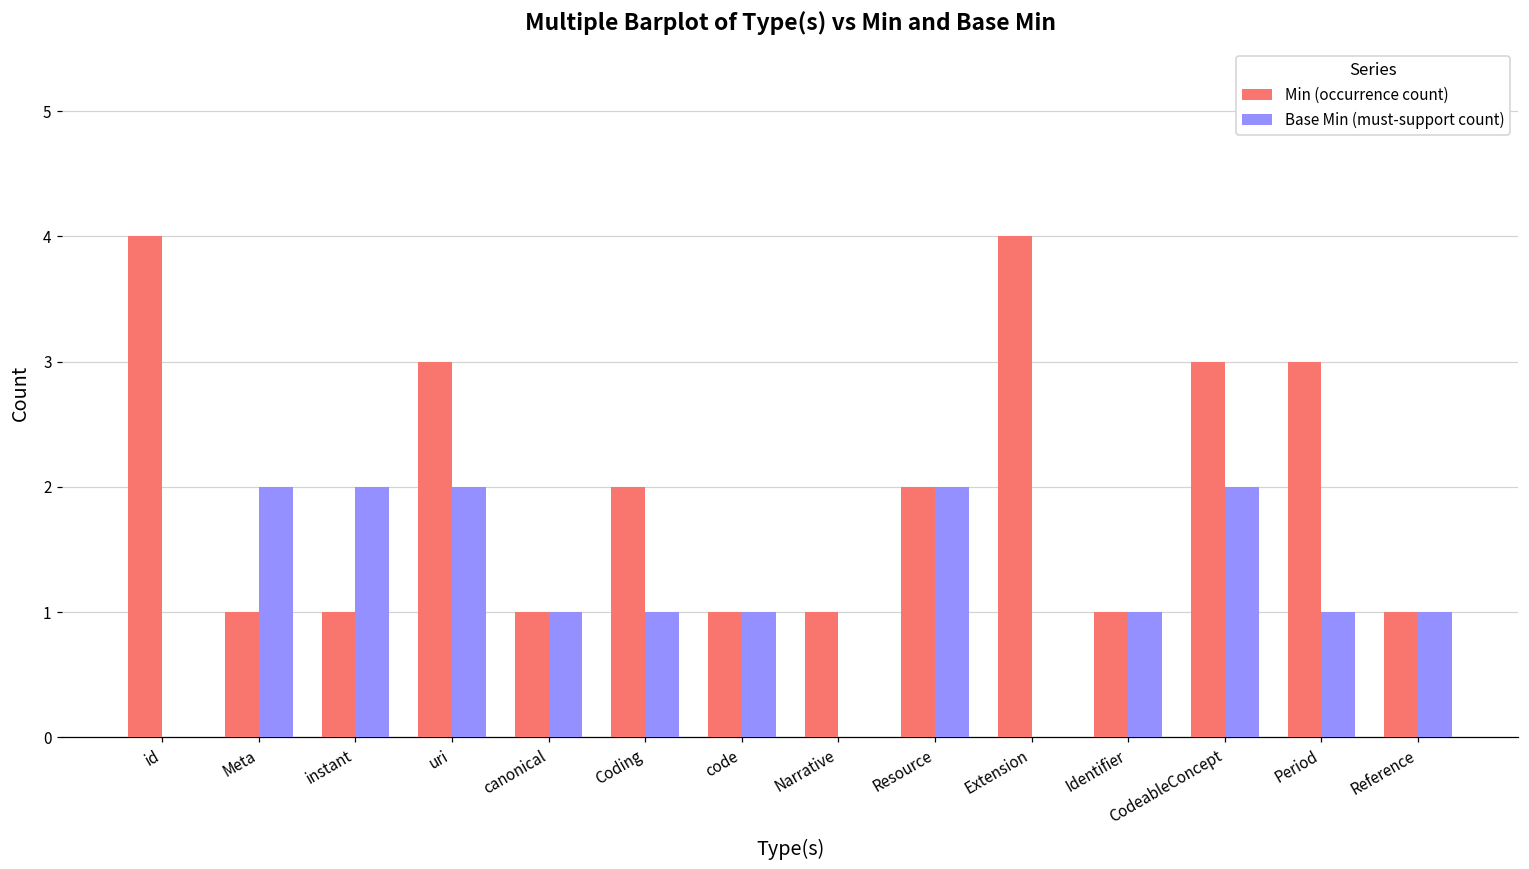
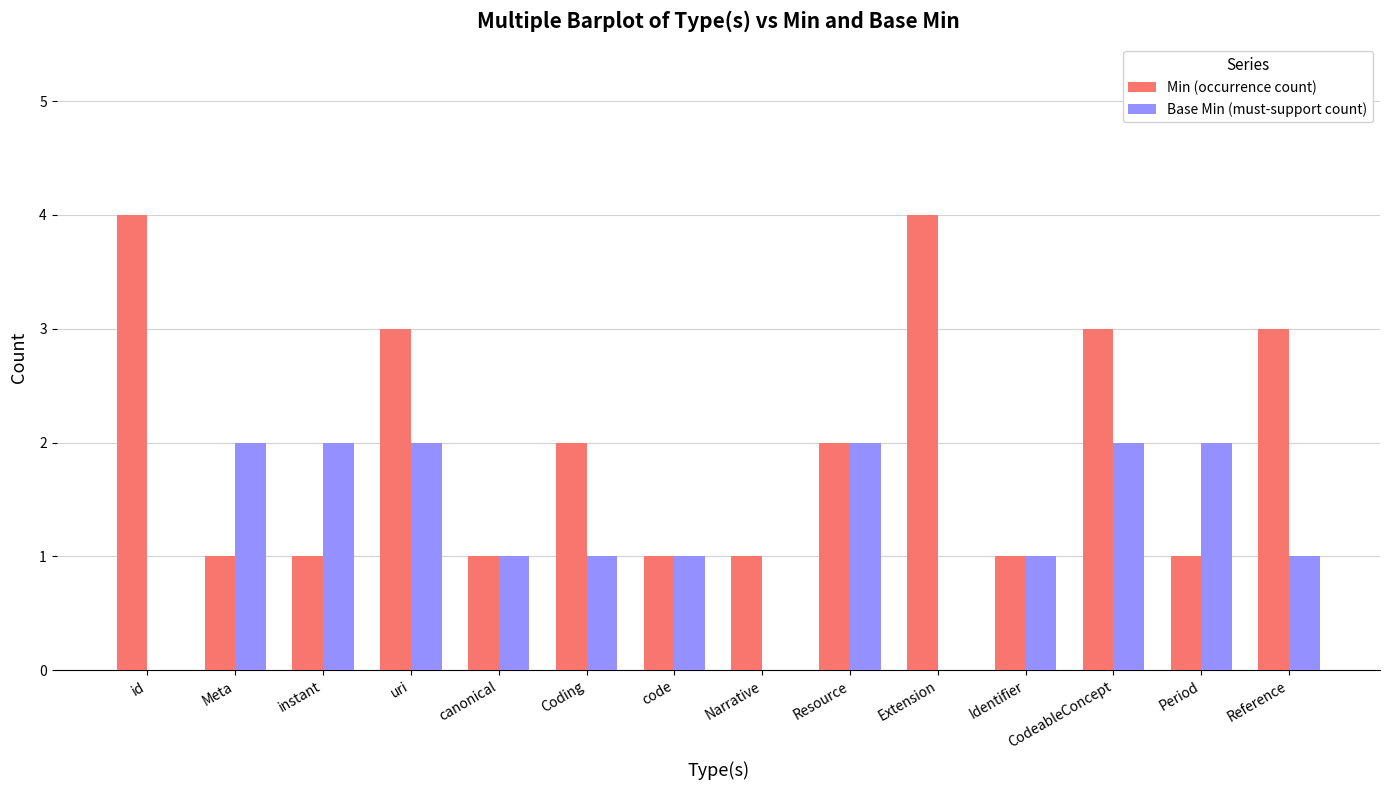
Min (occurrence count), Period: 3 -> 1
Base Min (must-support count), Period: 1 -> 2
Min (occurrence count), Reference: 1 -> 3
